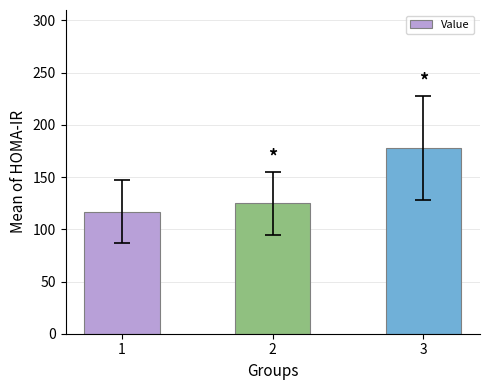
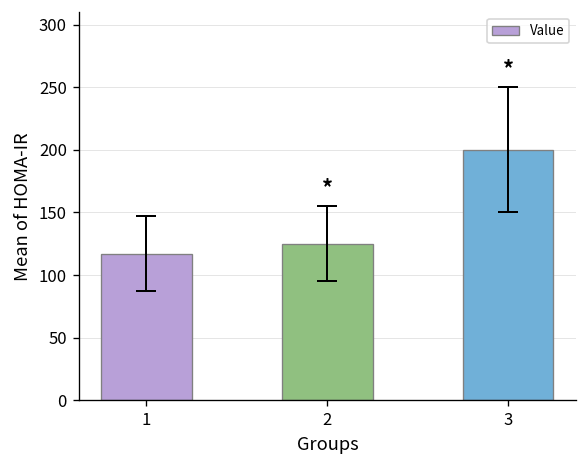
Value, 3: 178 -> 200
